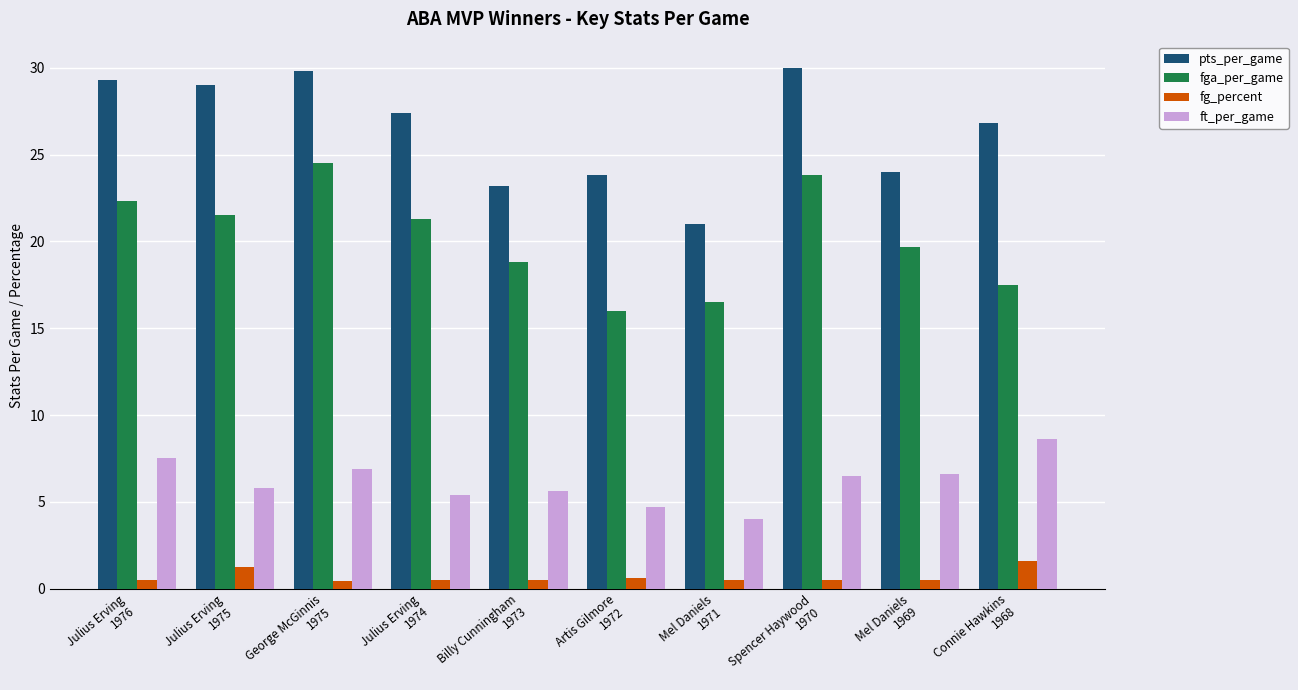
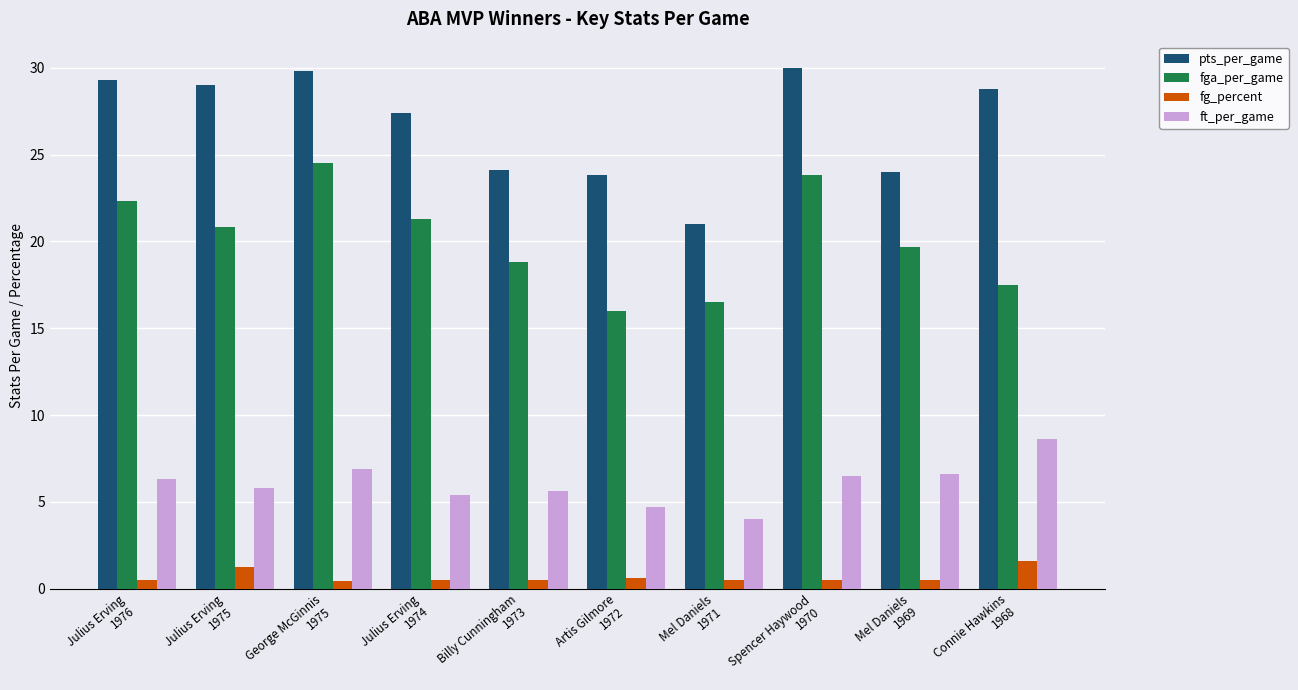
ft_per_game, Julius Erving 1976: 7.5 -> 6.3
fga_per_game, Julius Erving 1975: 21.5 -> 20.8
pts_per_game, Billy Cunningham 1973: 23.2 -> 24.1
pts_per_game, Connie Hawkins 1968: 26.8 -> 28.8
